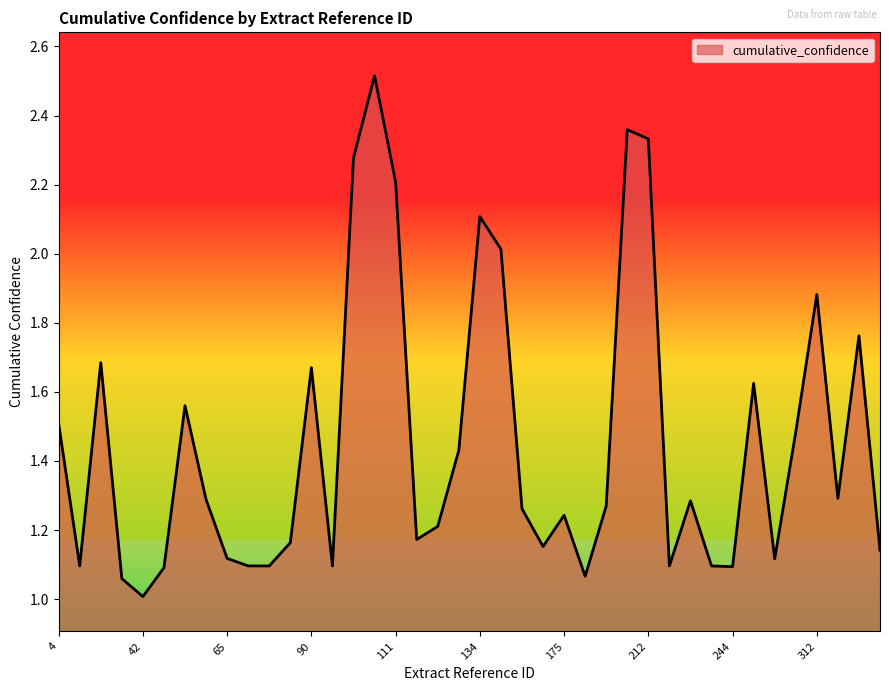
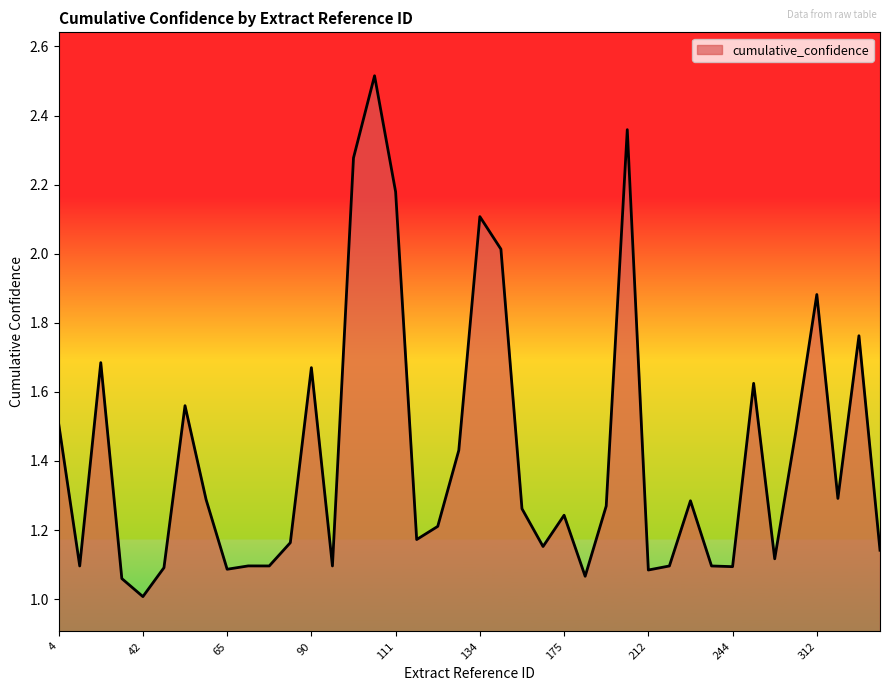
65: 1.12 -> 1.09
111: 2.21 -> 2.18
212: 2.33 -> 1.08
